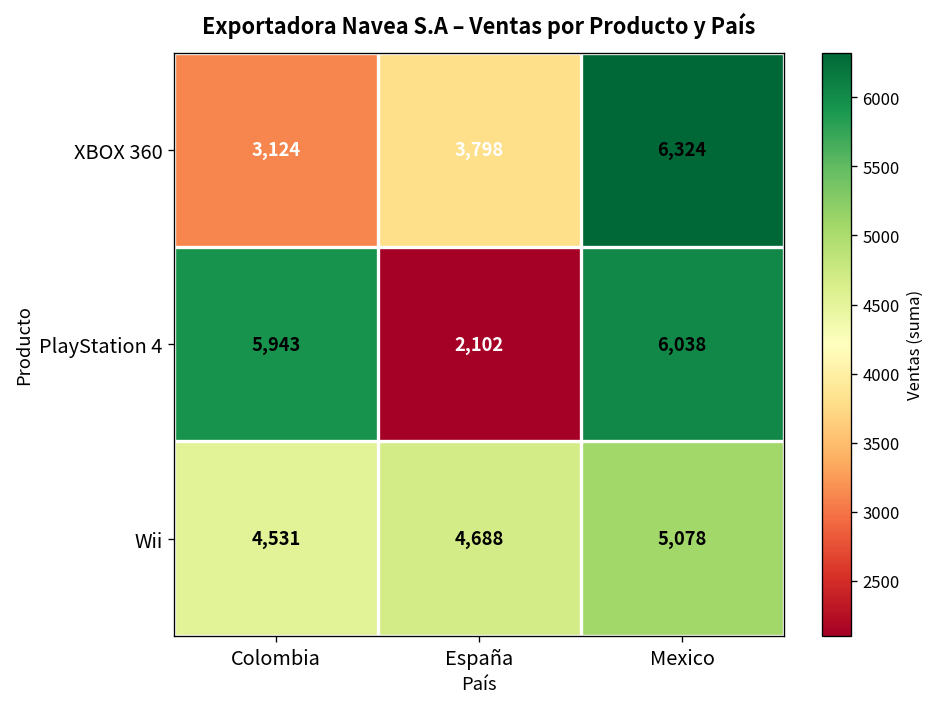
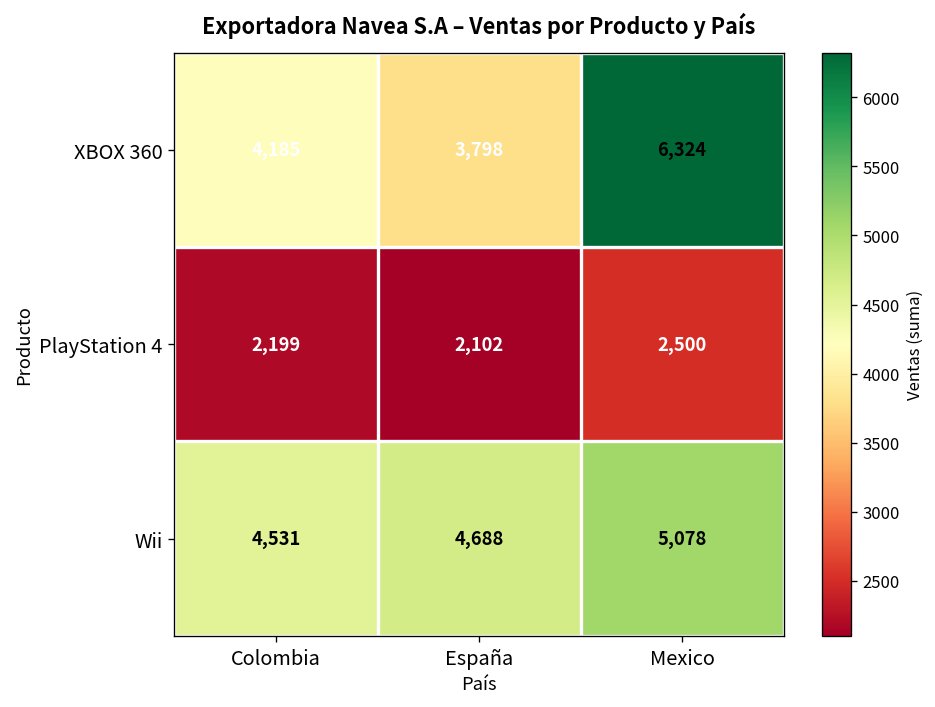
XBOX 360, Colombia: 3,124 -> 4,185
PlayStation 4, Colombia: 5,943 -> 2,199
PlayStation 4, Mexico: 6,038 -> 2,500
